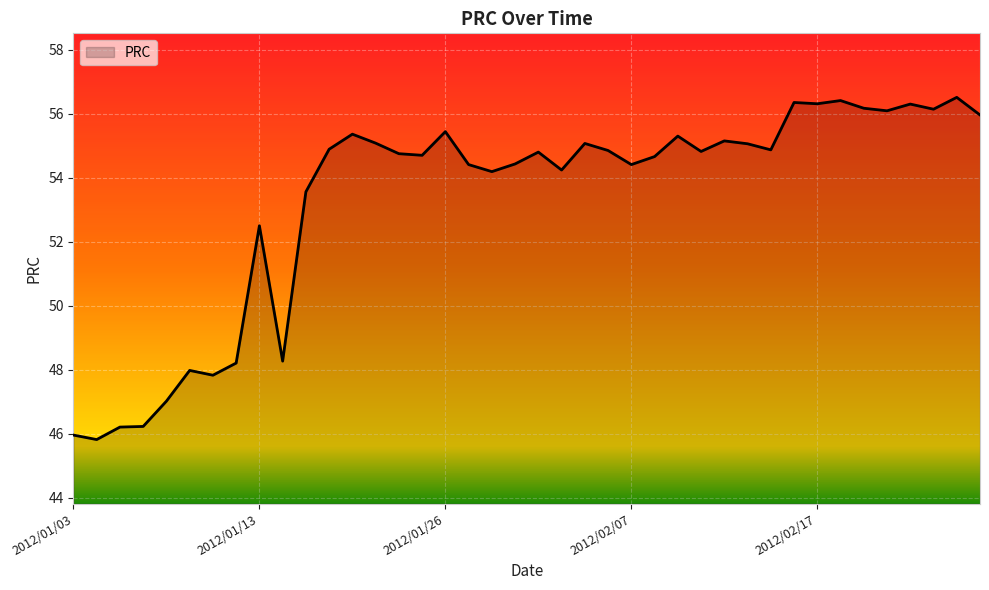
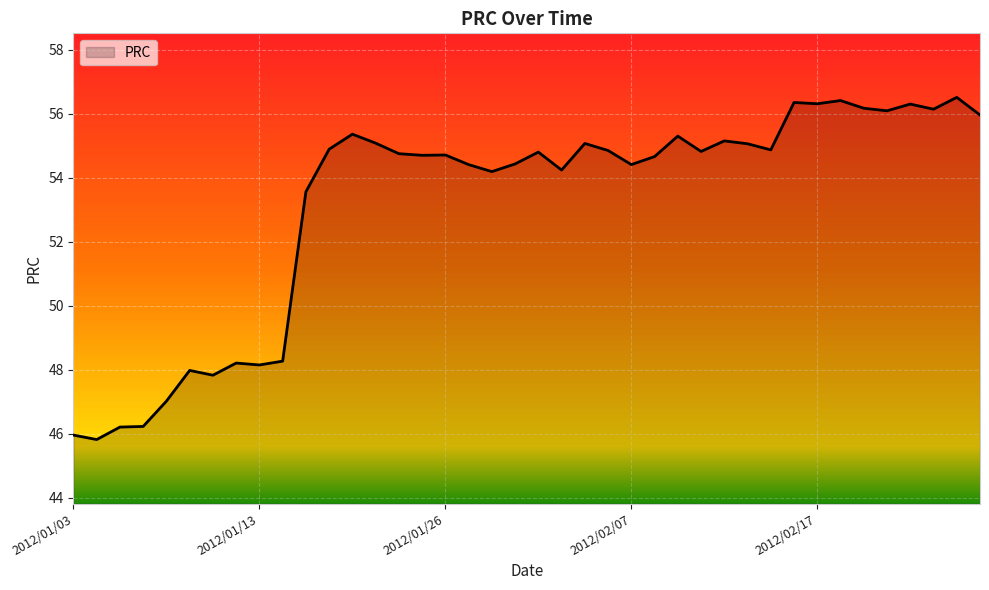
2012/01/13: 52.5 -> 48.2
2012/01/26: 55.4 -> 54.7
